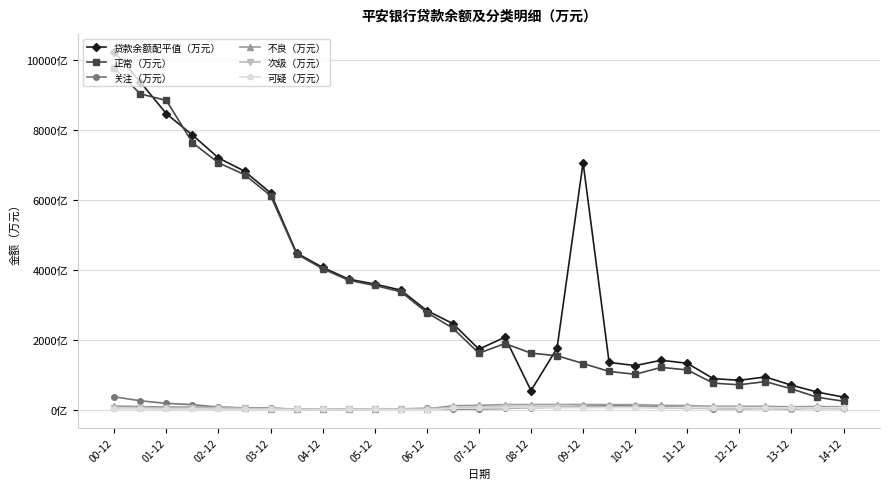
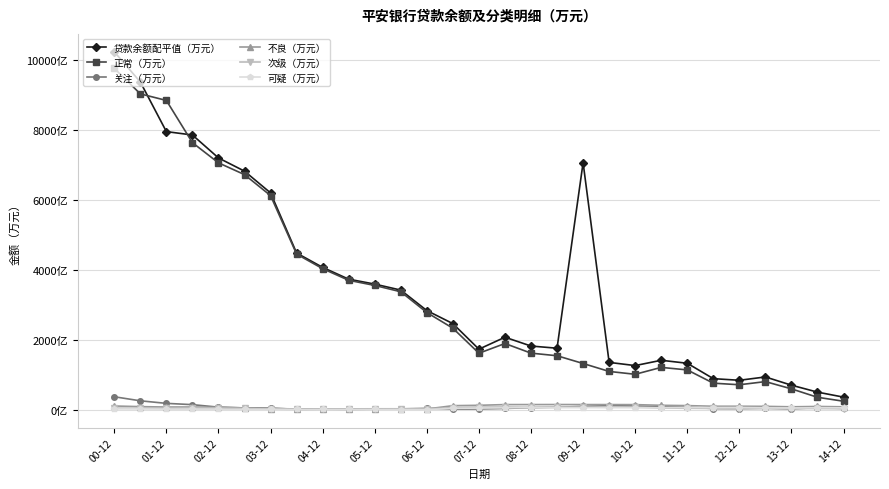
贷款余额配平值（万元）, 01-12: 8500亿 -> 8000亿
贷款余额配平值（万元）, 08-12: 500亿 -> 1800亿
